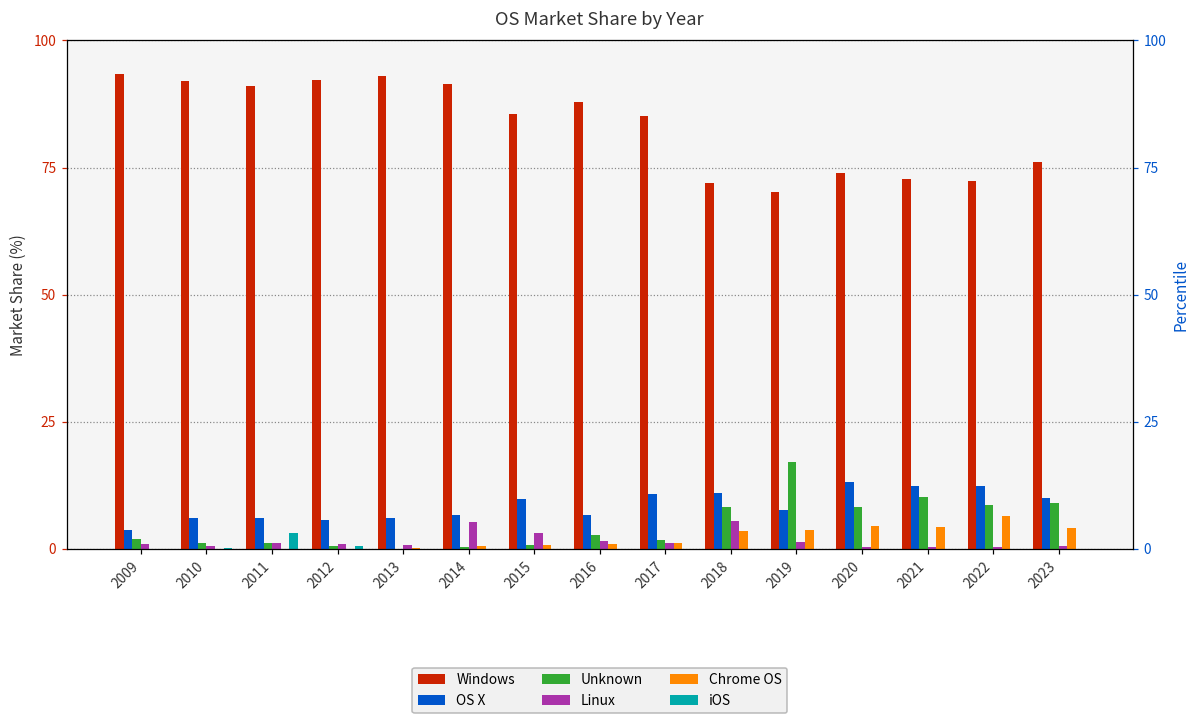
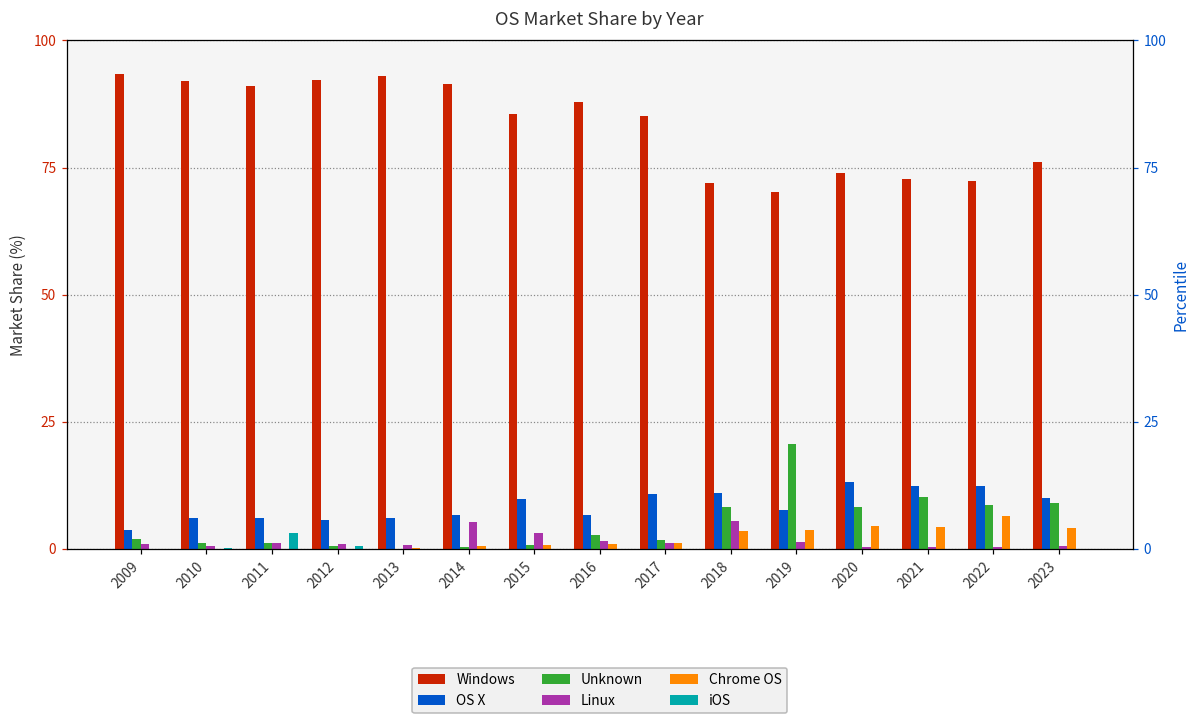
Unknown, 2019: 17 -> 21
